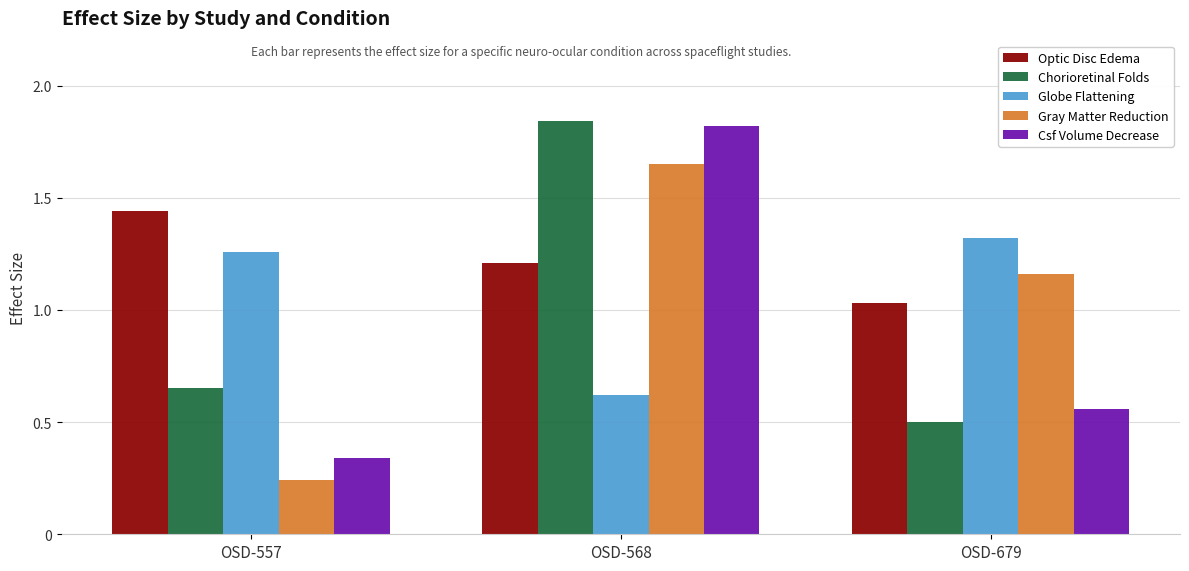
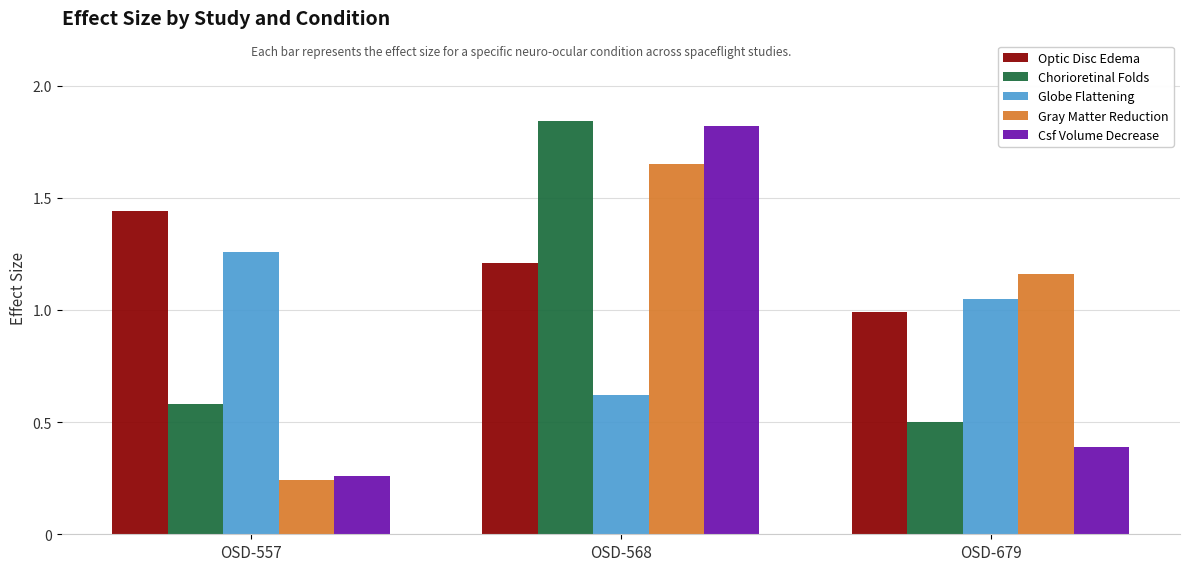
Chorioretinal Folds, OSD-557: 0.65 -> 0.58
Csf Volume Decrease, OSD-557: 0.34 -> 0.26
Optic Disc Edema, OSD-679: 1.03 -> 0.99
Globe Flattening, OSD-679: 1.32 -> 1.05
Csf Volume Decrease, OSD-679: 0.56 -> 0.39
